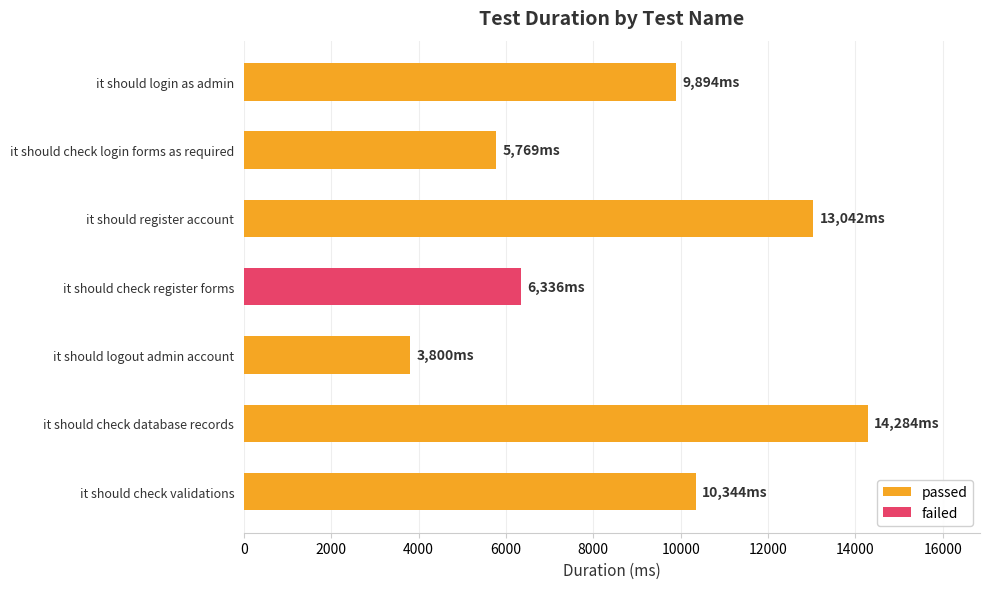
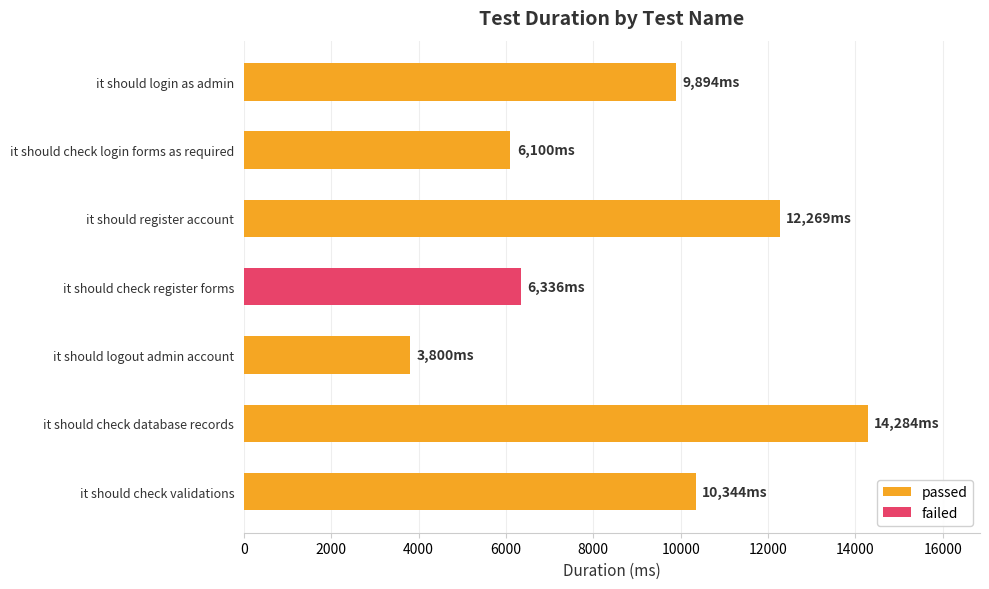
it should check login forms as required: 5,769 -> 6,100
it should register account: 13,042 -> 12,269
